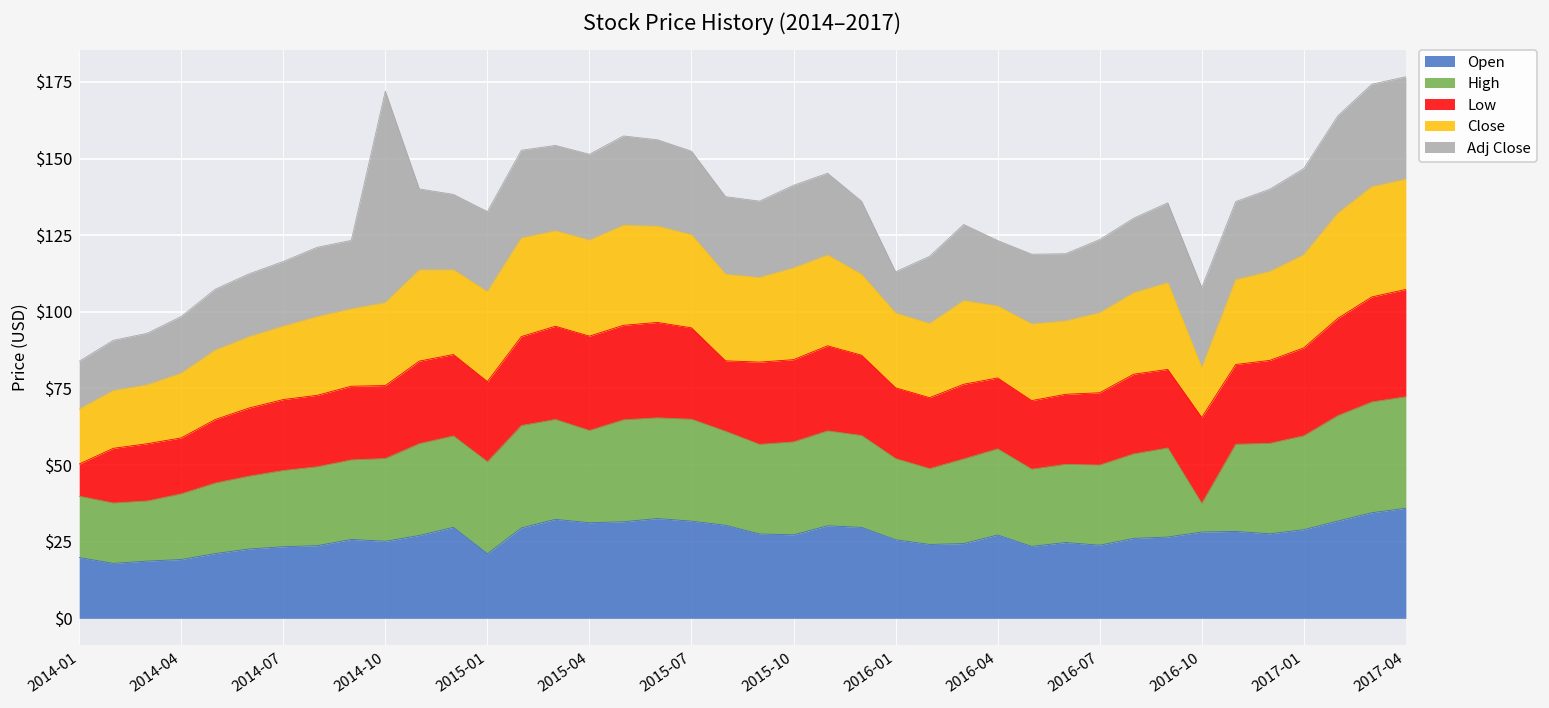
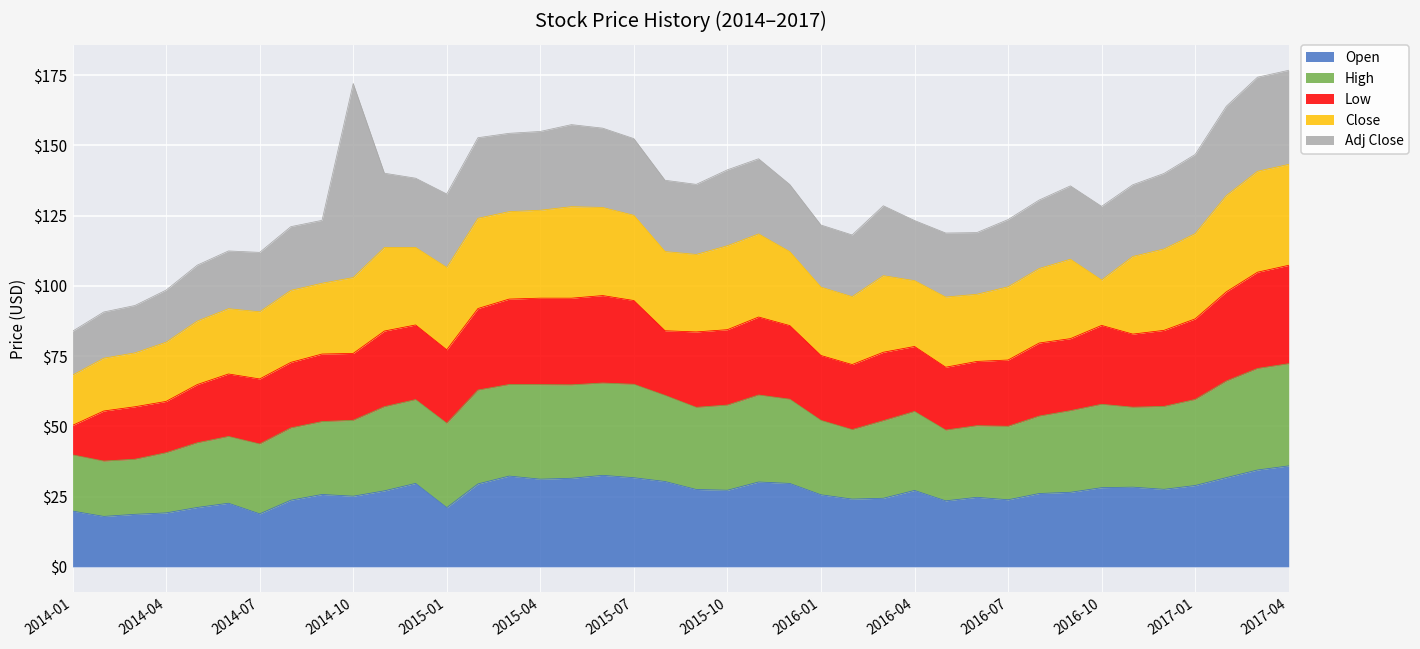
Open, 2014-07: $23 -> $19
High, 2015-04: $30 -> $34
Adj Close, 2016-01: $14 -> $22
High, 2016-10: $9 -> $30
